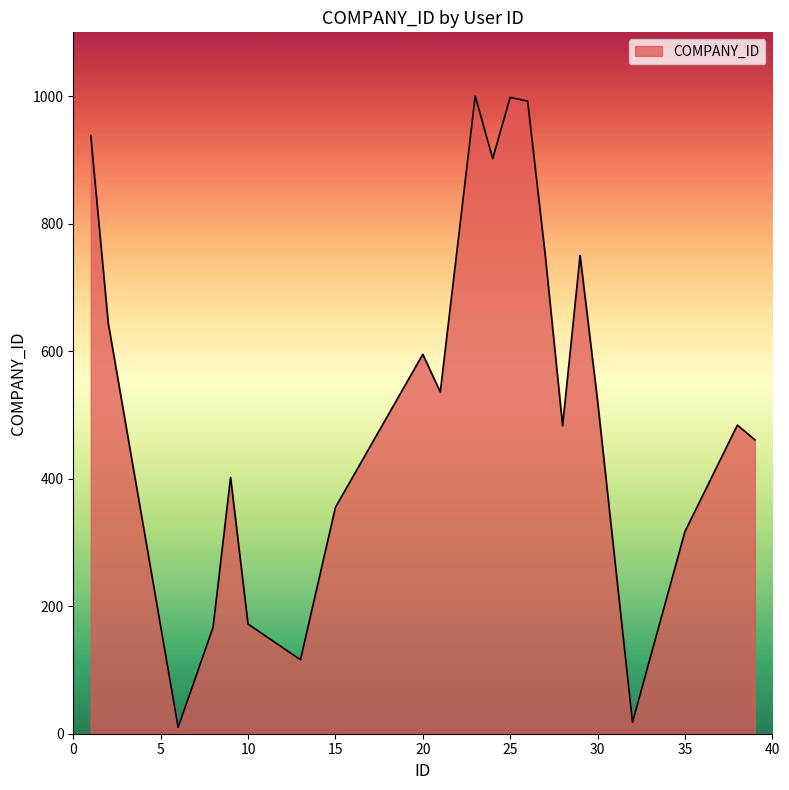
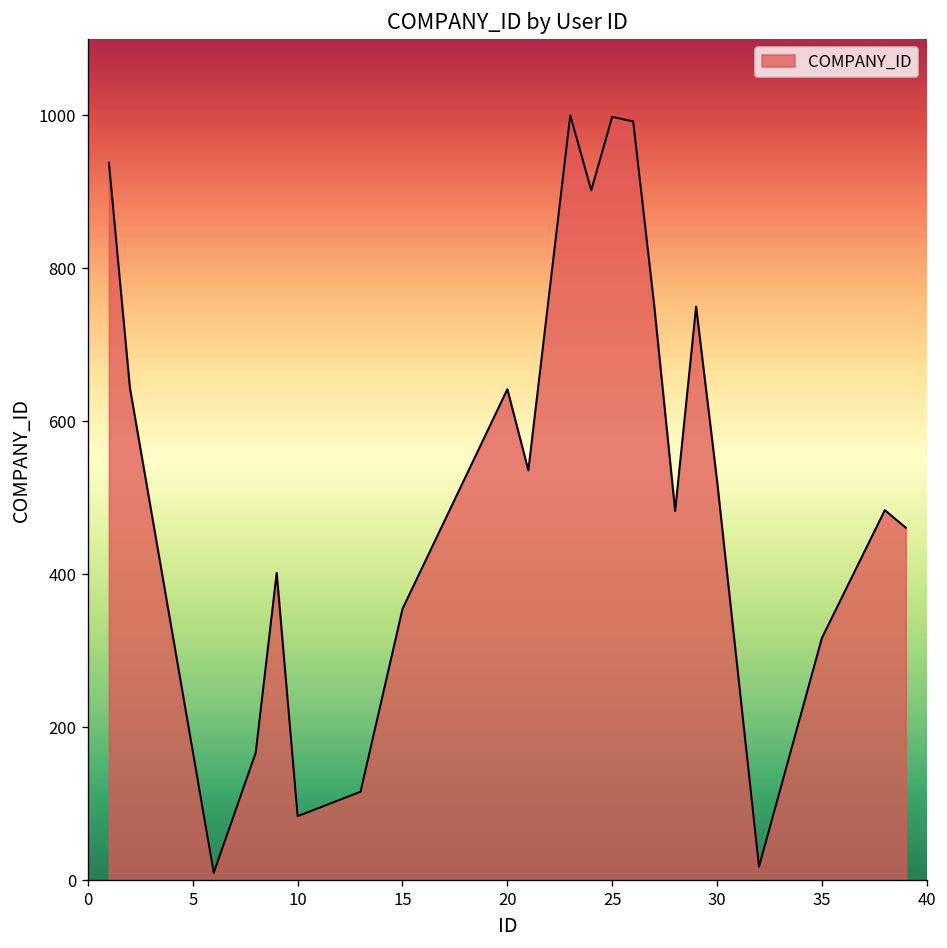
10: 170 -> 80
20: 600 -> 640
